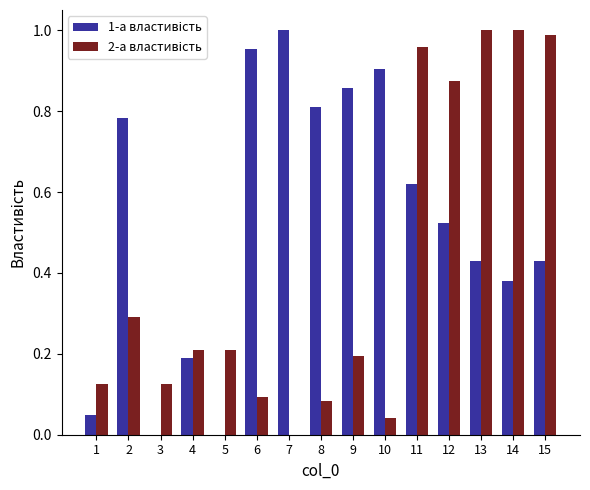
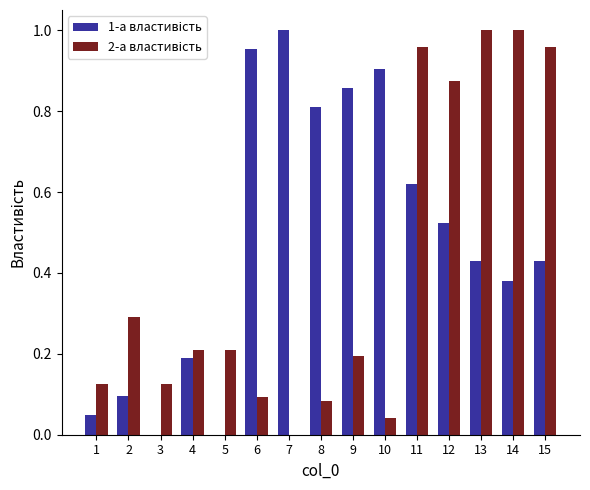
1-а властивість, 2: 0.78 -> 0.10
2-а властивість, 15: 0.99 -> 0.96
